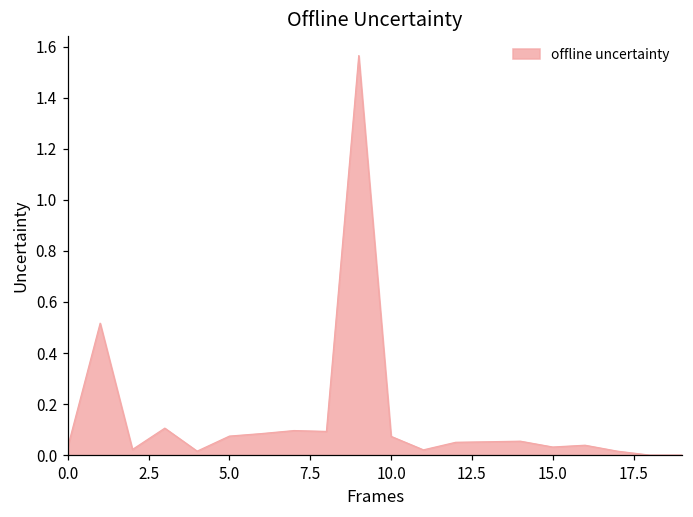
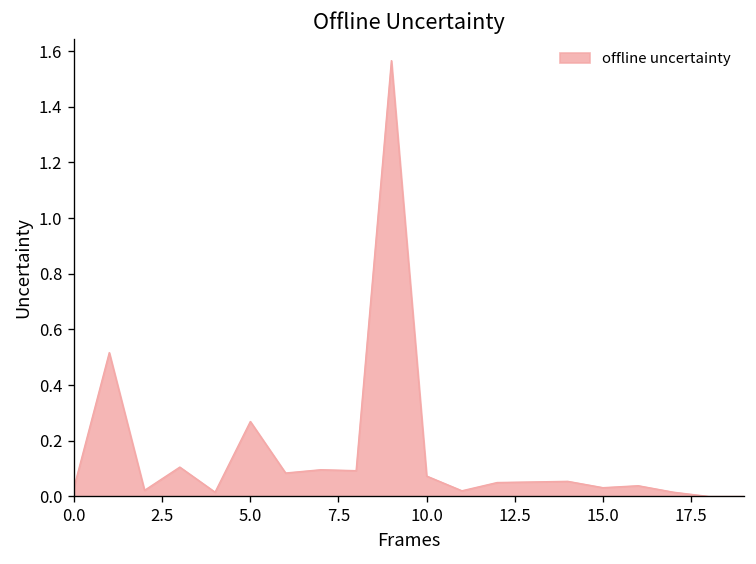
5.0: 0.07 -> 0.27
